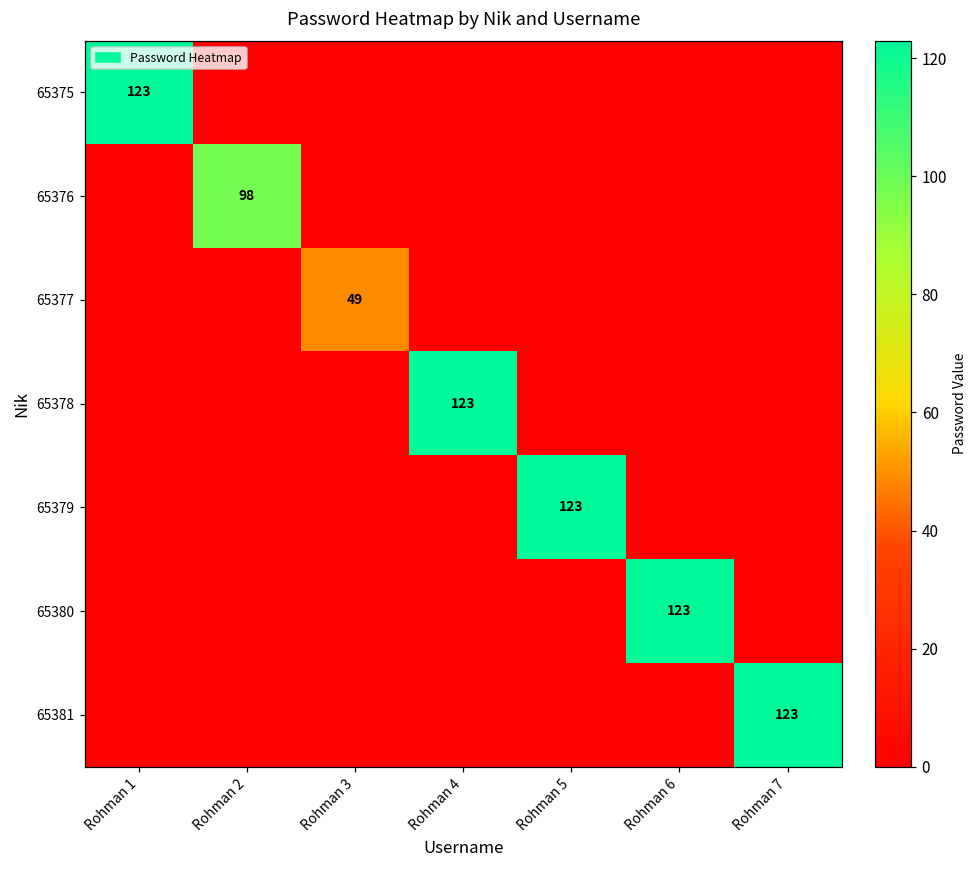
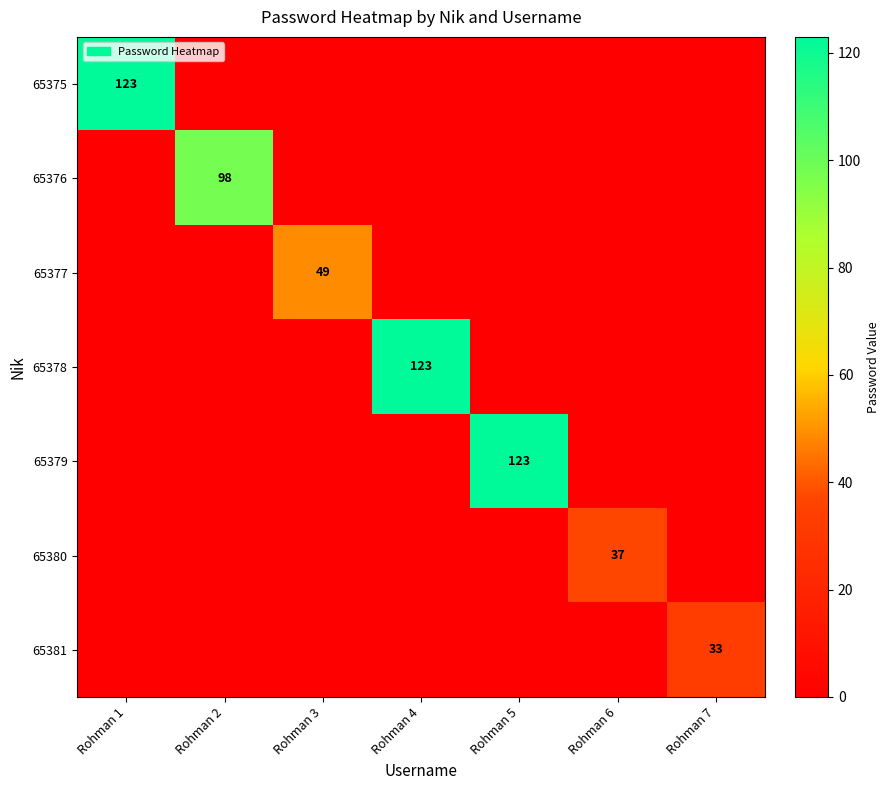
65380, Rohman 6: 123 -> 37
65381, Rohman 7: 123 -> 33
